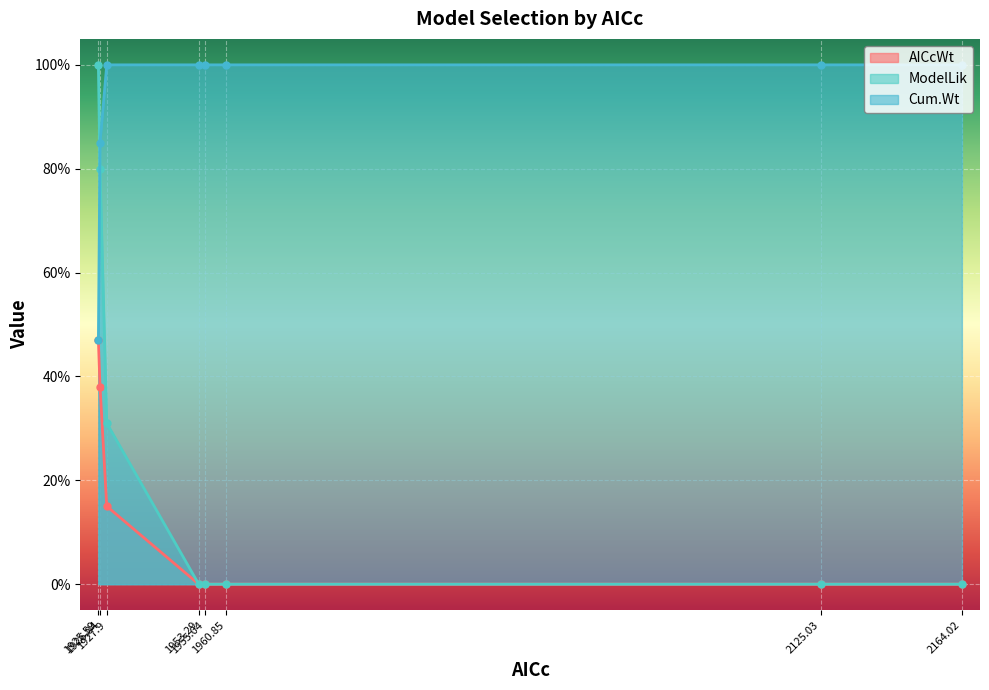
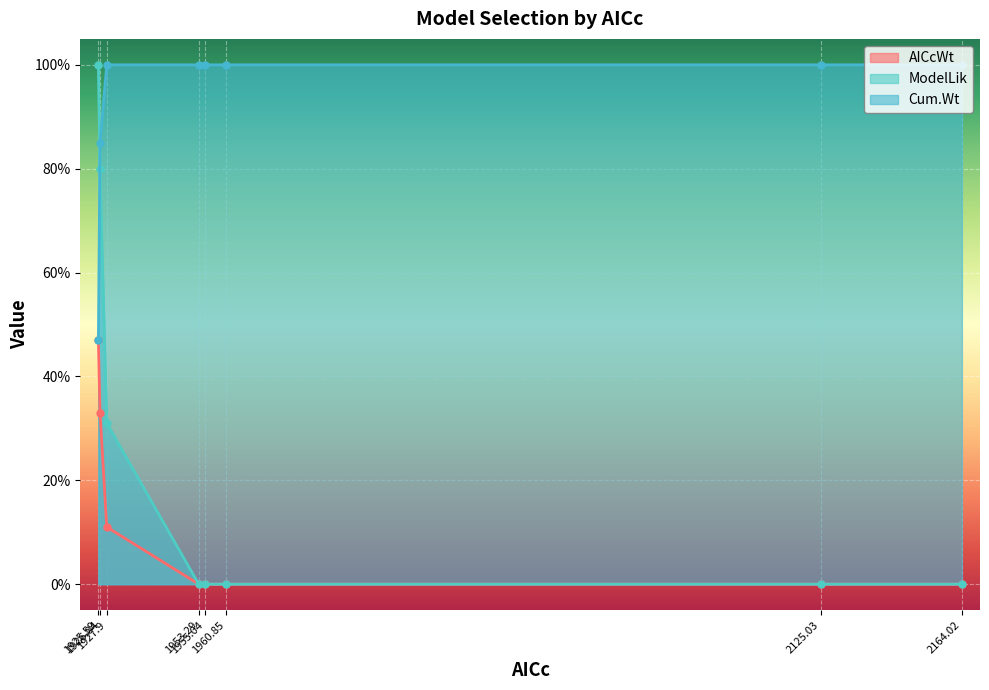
AICcWt, 1926.04: 38% -> 33%
AICcWt, 1927.9: 15% -> 11%
